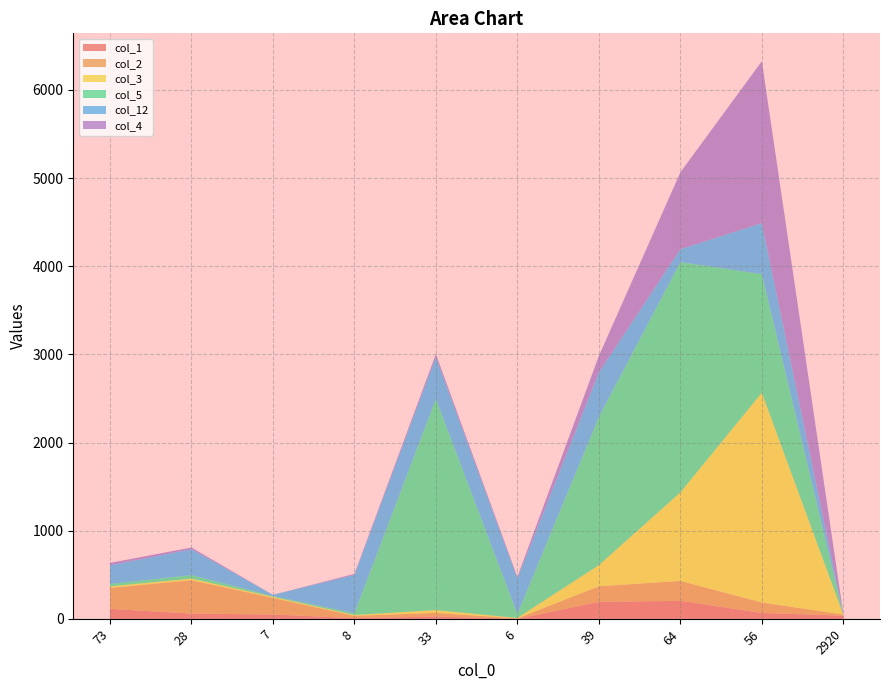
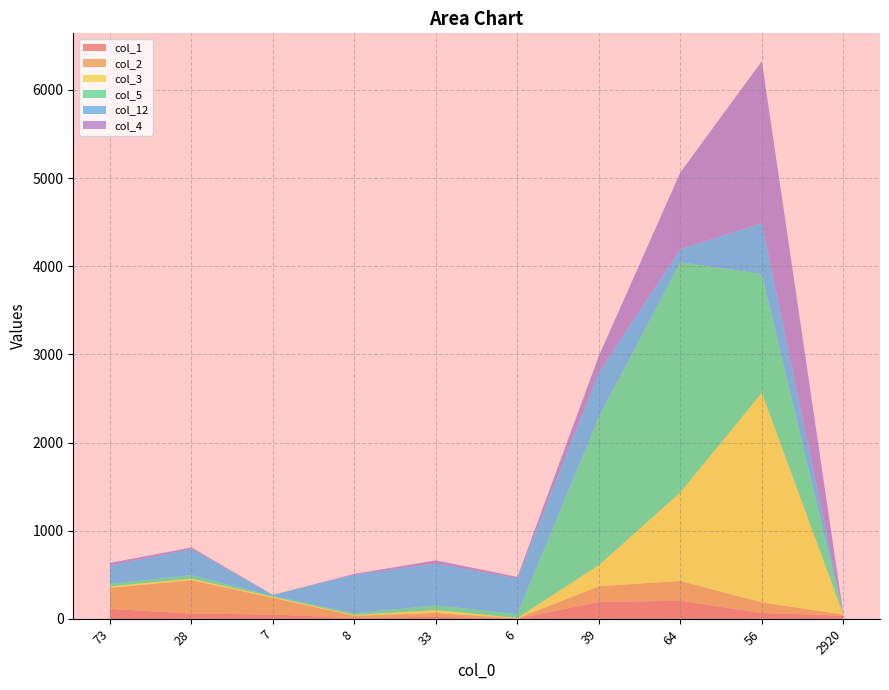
col_5, 33: 2400 -> 100
